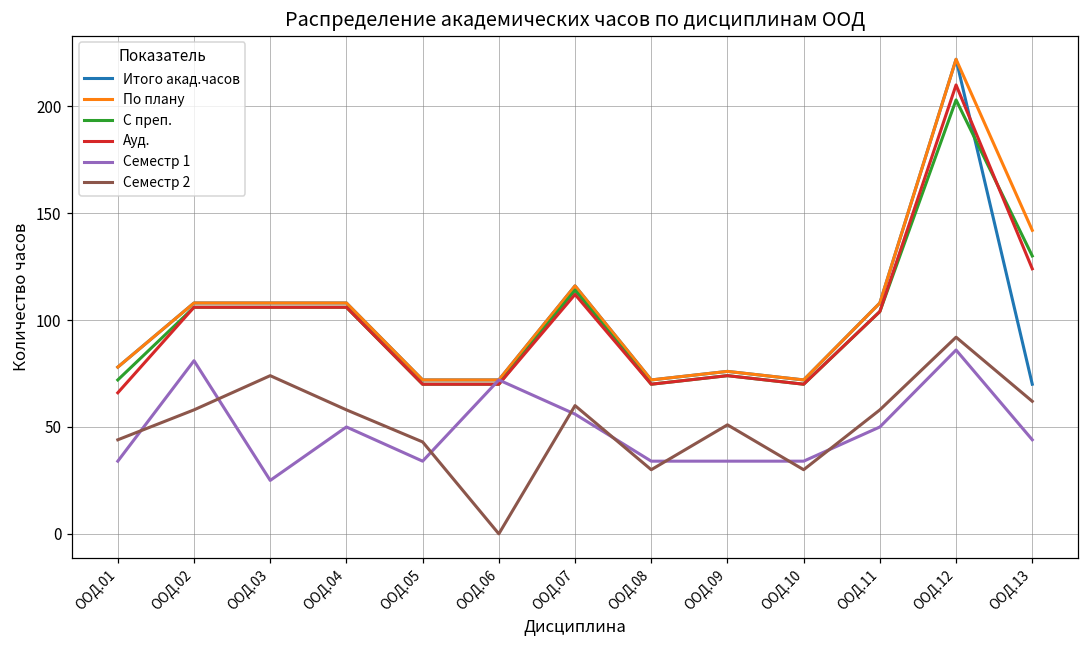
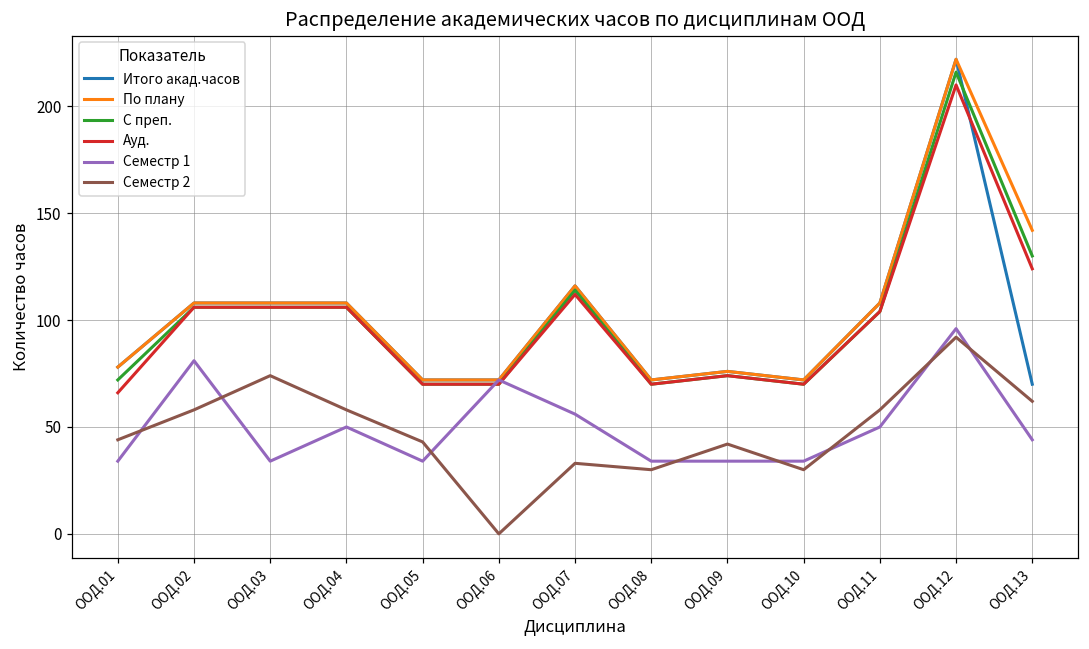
Семестр 1, ООД.03: 25 -> 34
Семестр 2, ООД.07: 60 -> 33
Семестр 2, ООД.09: 51 -> 42
С преп., ООД.12: 203 -> 216
Семестр 1, ООД.12: 86 -> 96
